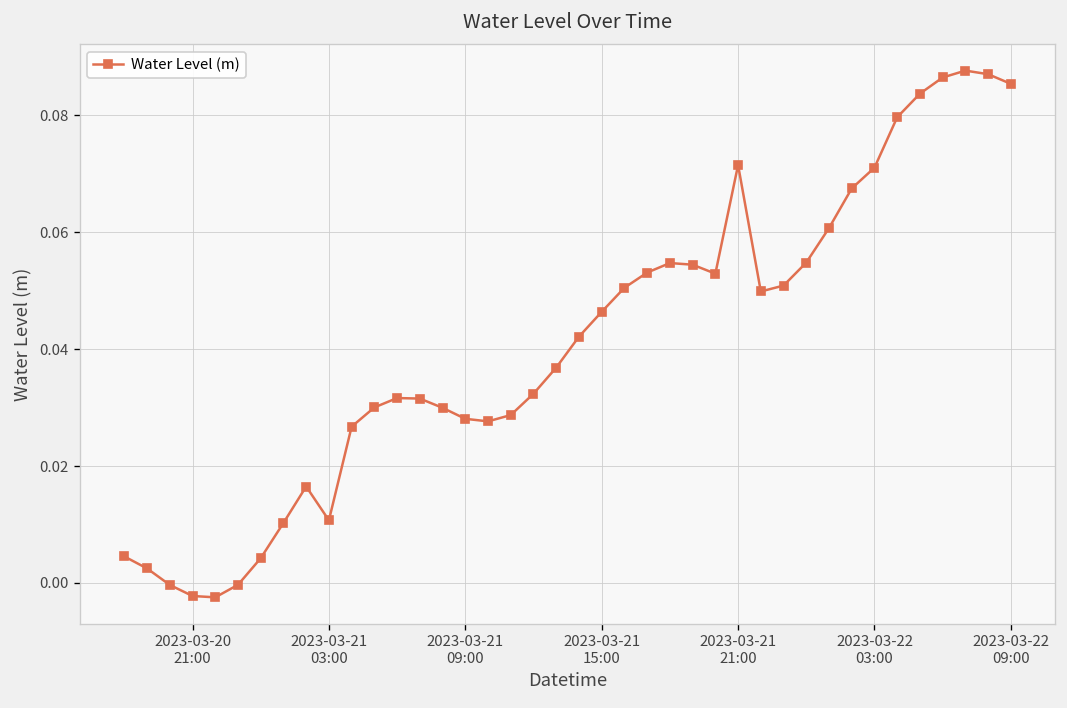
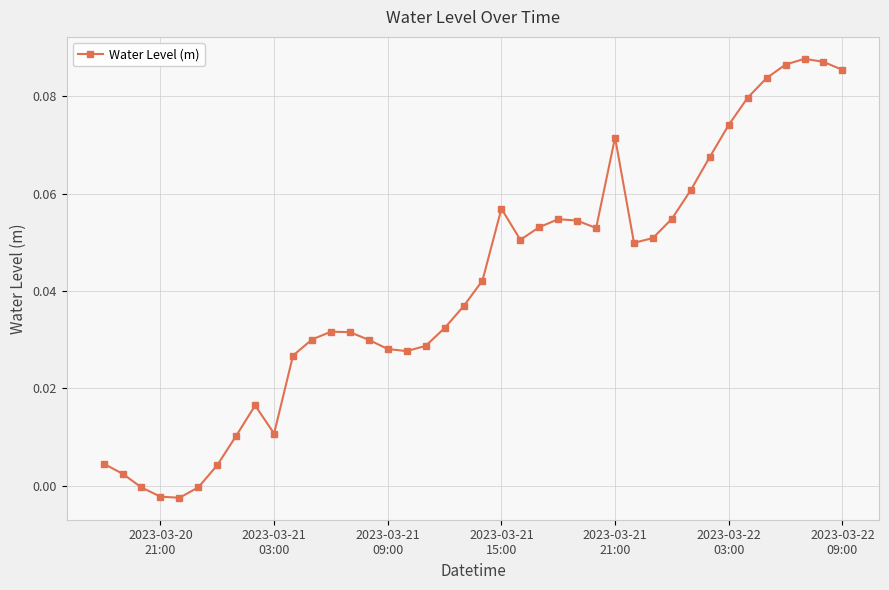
2023-03-21 15:00: 0.046 -> 0.057
2023-03-22 03:00: 0.071 -> 0.074
